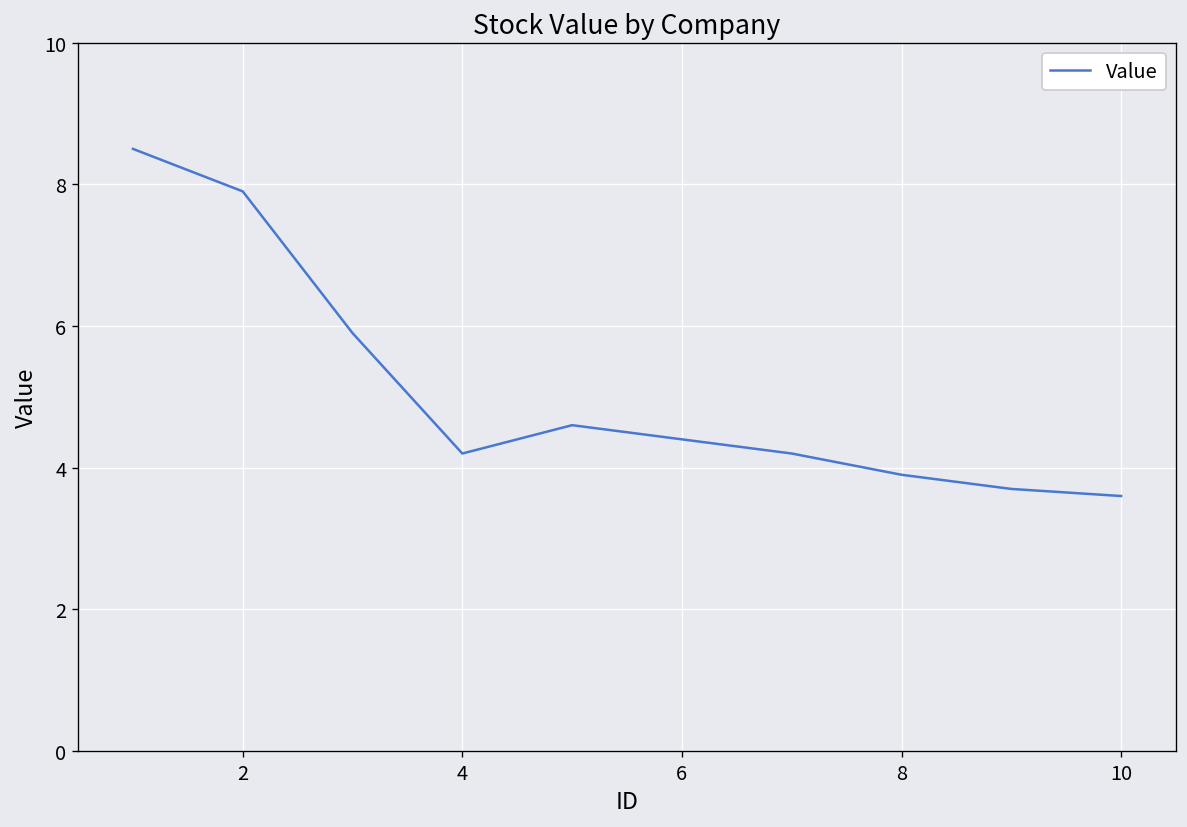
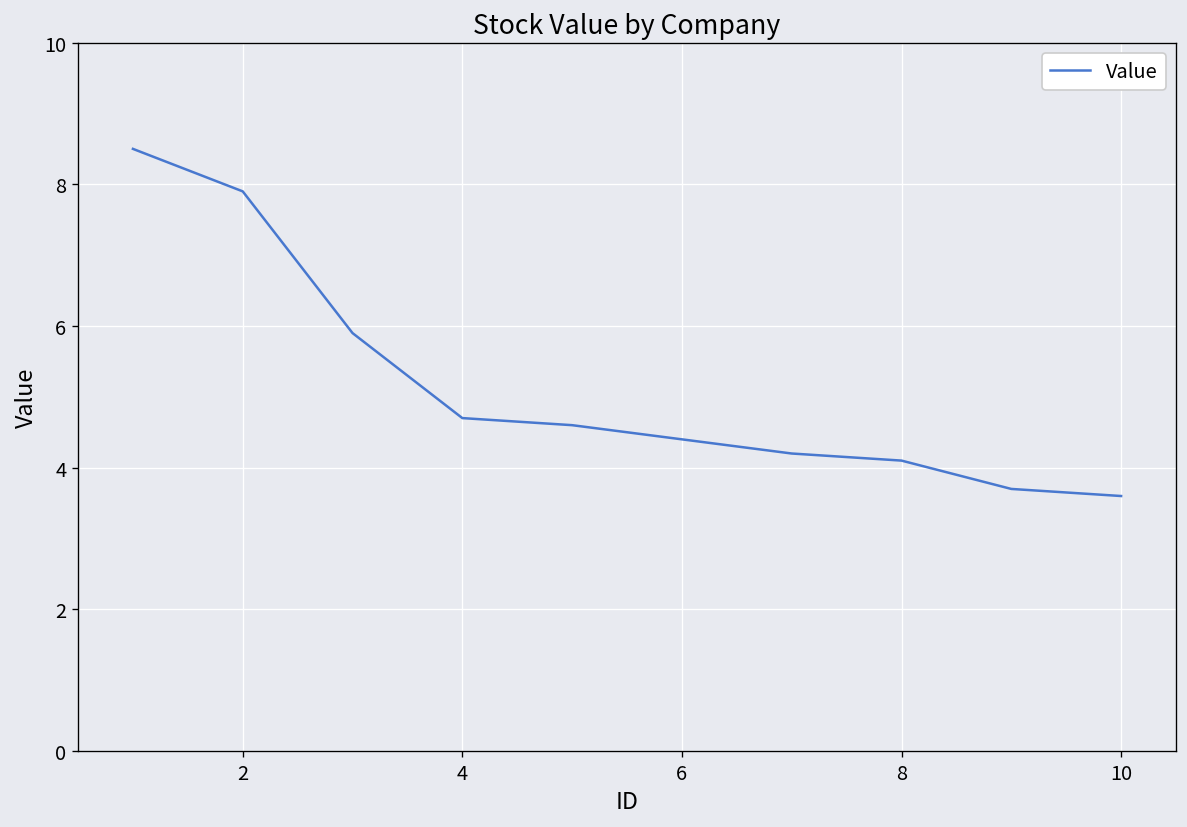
4: 4.2 -> 4.7
8: 3.9 -> 4.1
